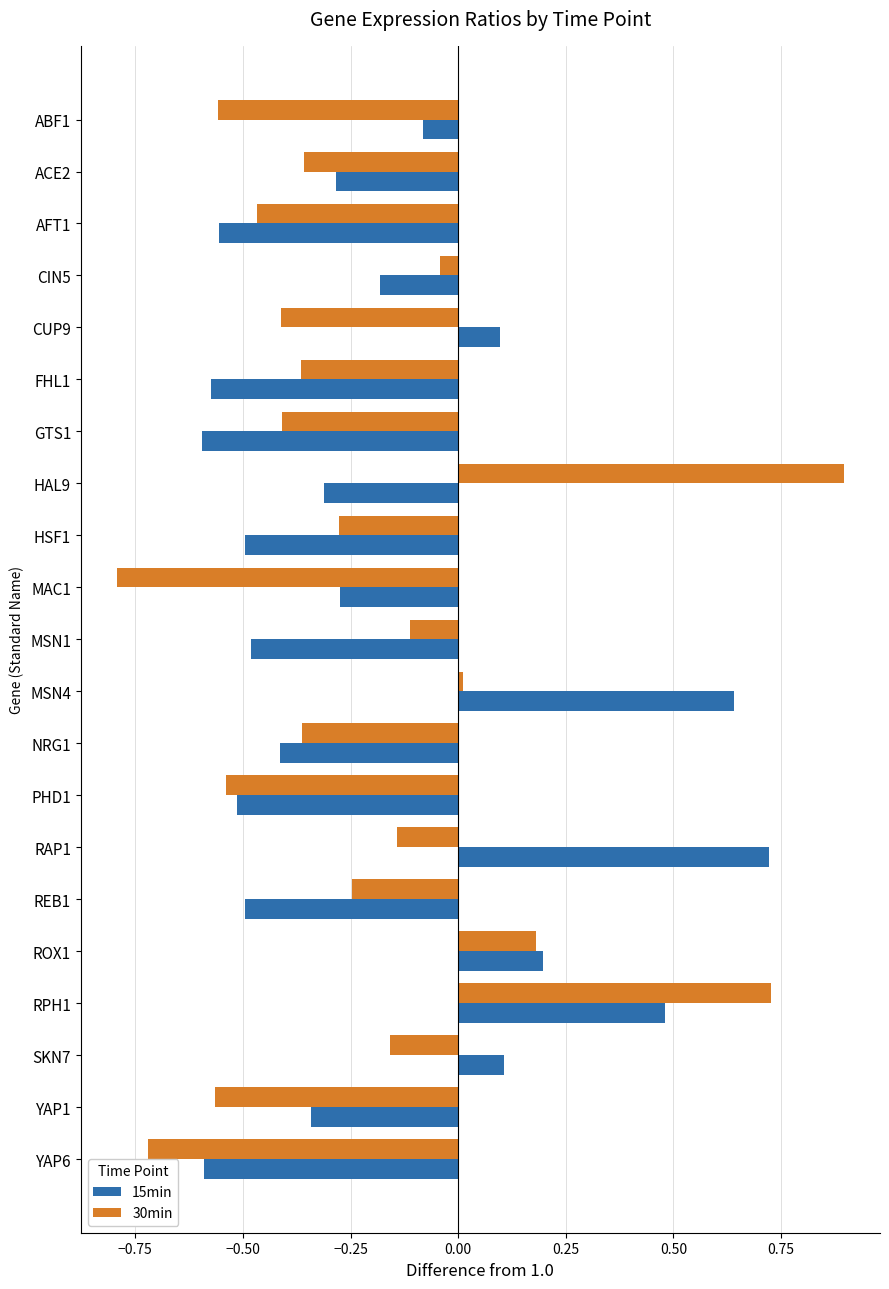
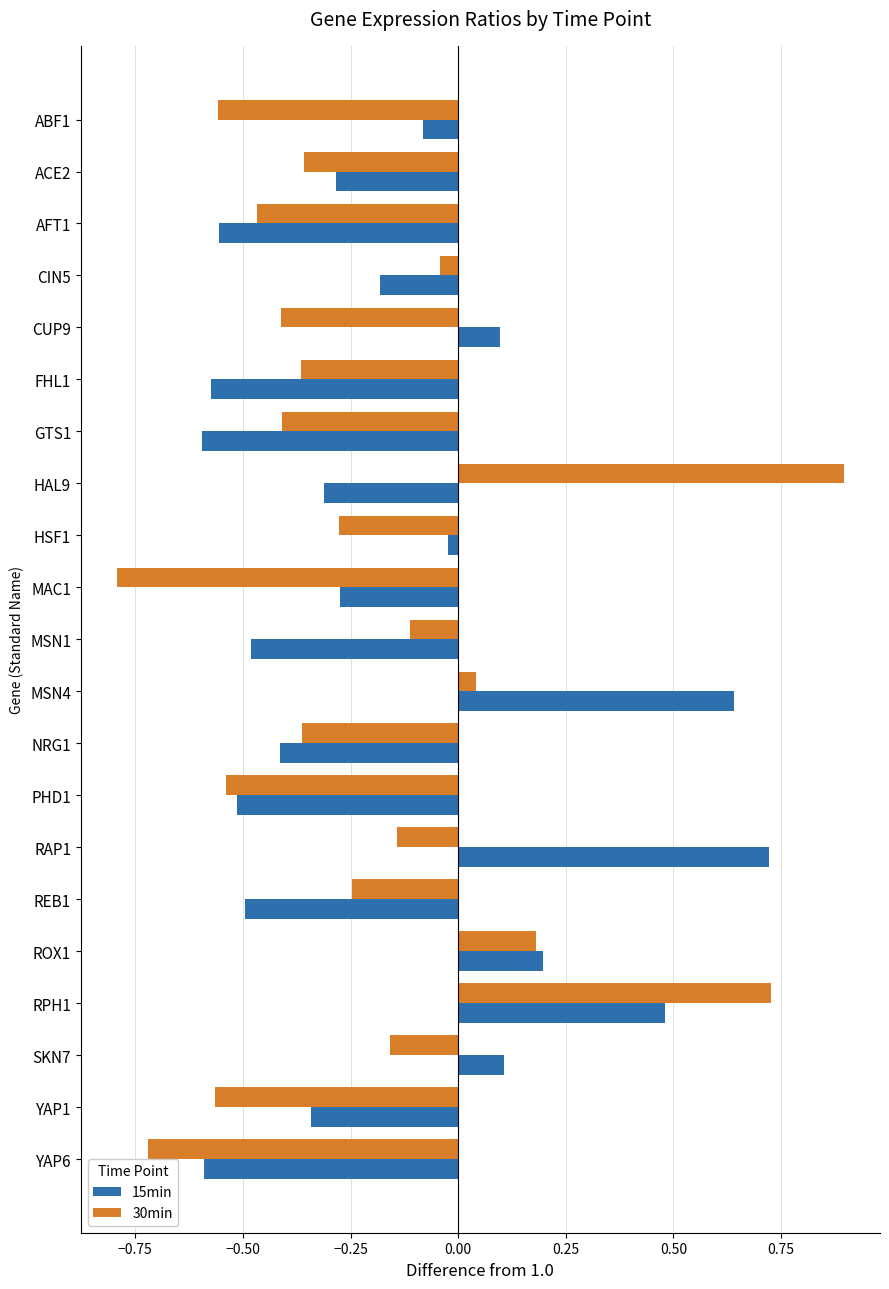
15min, HSF1: -0.50 -> -0.02
30min, MSN4: 0.01 -> 0.04
